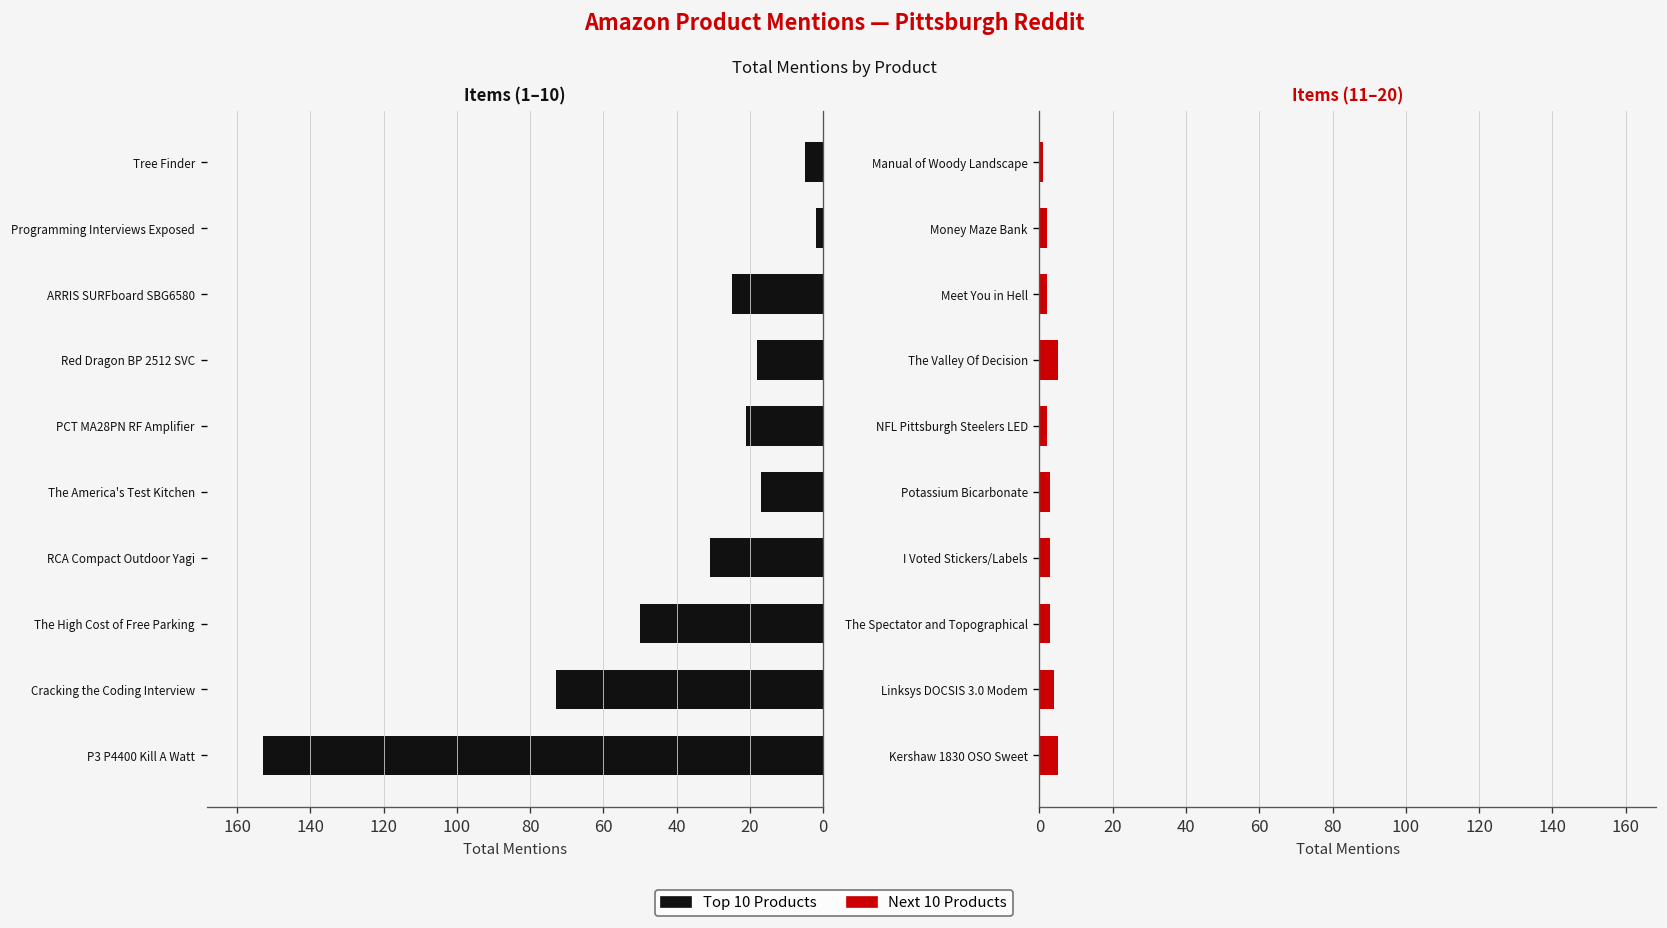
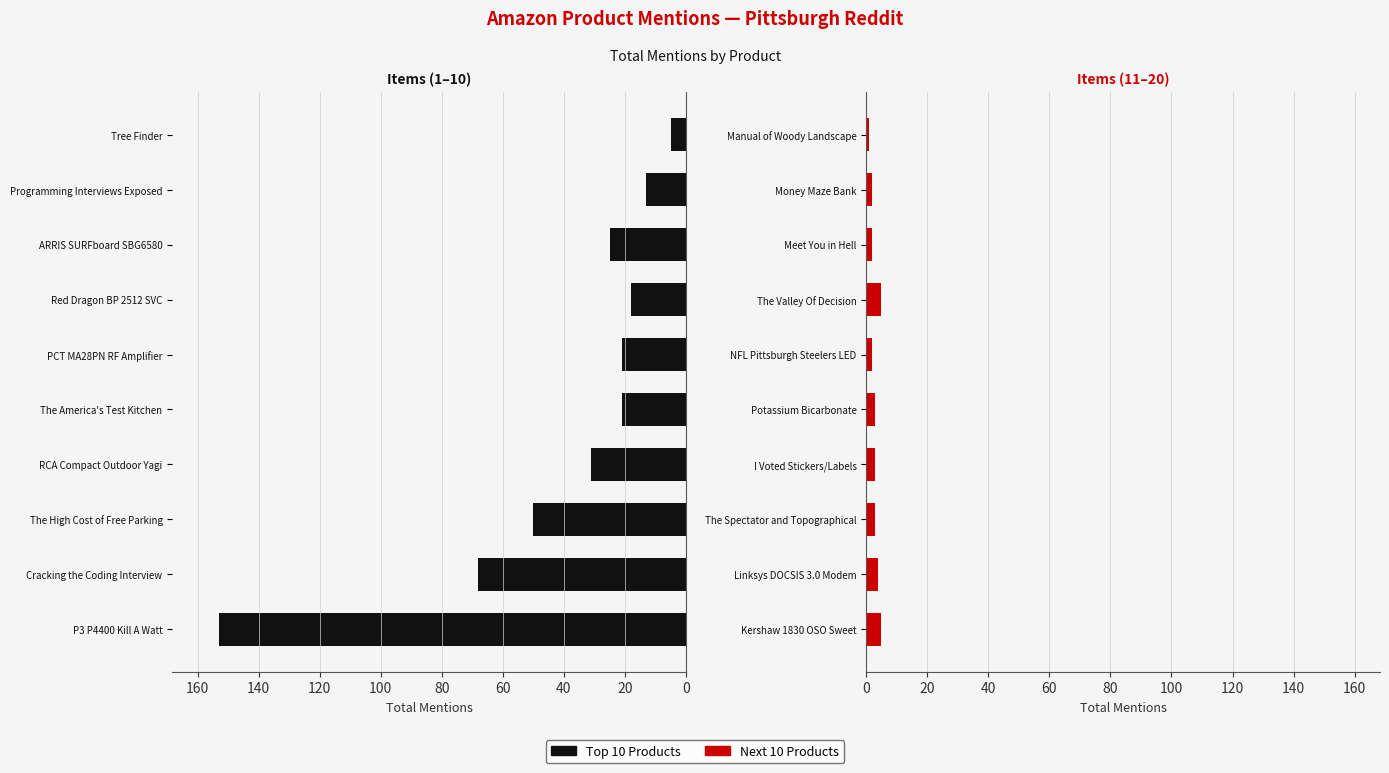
Items (1–10), Programming Interviews Exposed: 2 -> 13
Items (1–10), The America's Test Kitchen: 17 -> 21
Items (1–10), Cracking the Coding Interview: 73 -> 68
